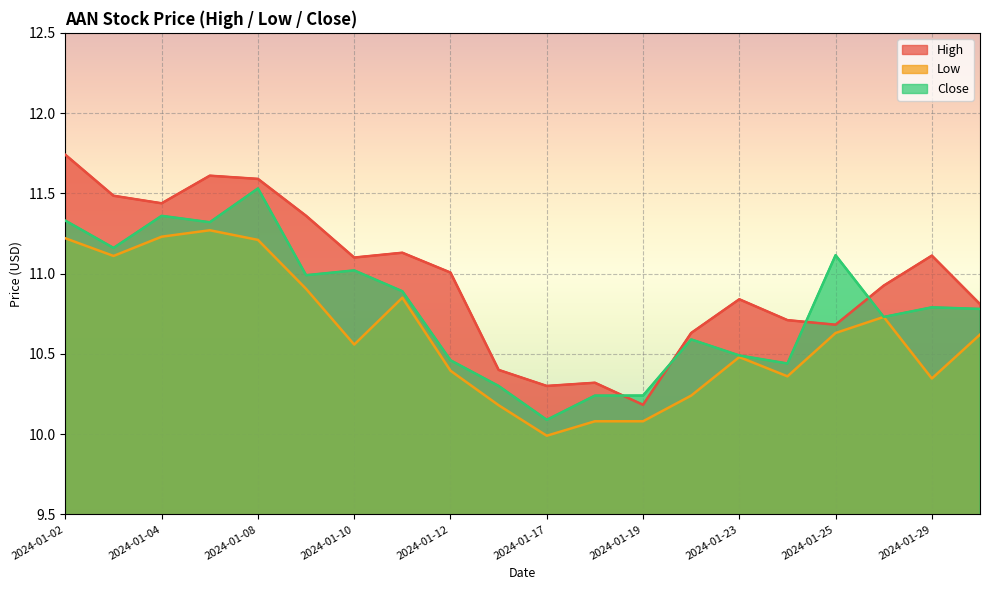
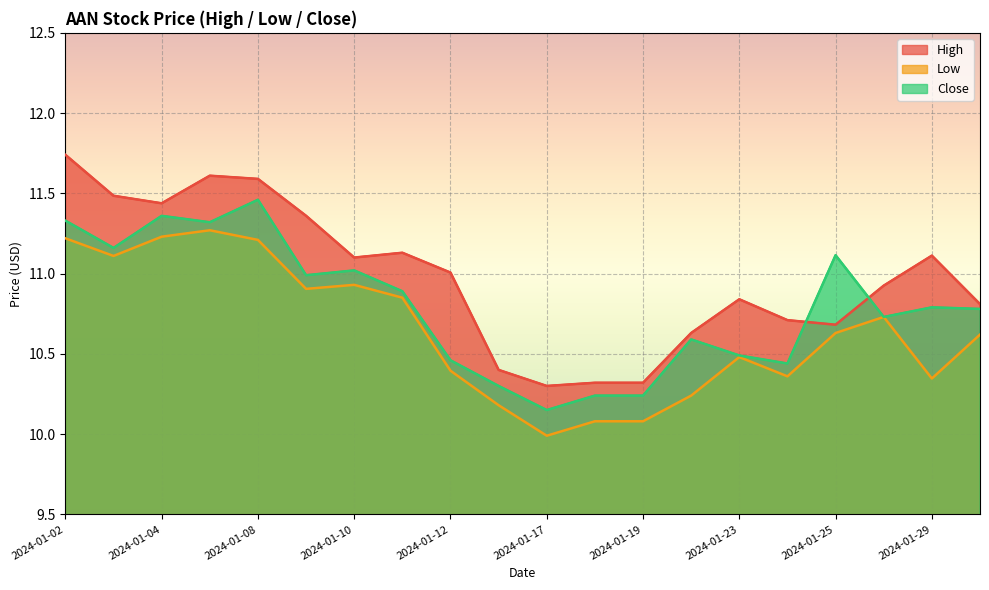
Close, 2024-01-08: 11.53 -> 11.46
Low, 2024-01-10: 10.56 -> 10.93
Close, 2024-01-17: 10.09 -> 10.15
High, 2024-01-19: 10.18 -> 10.32
